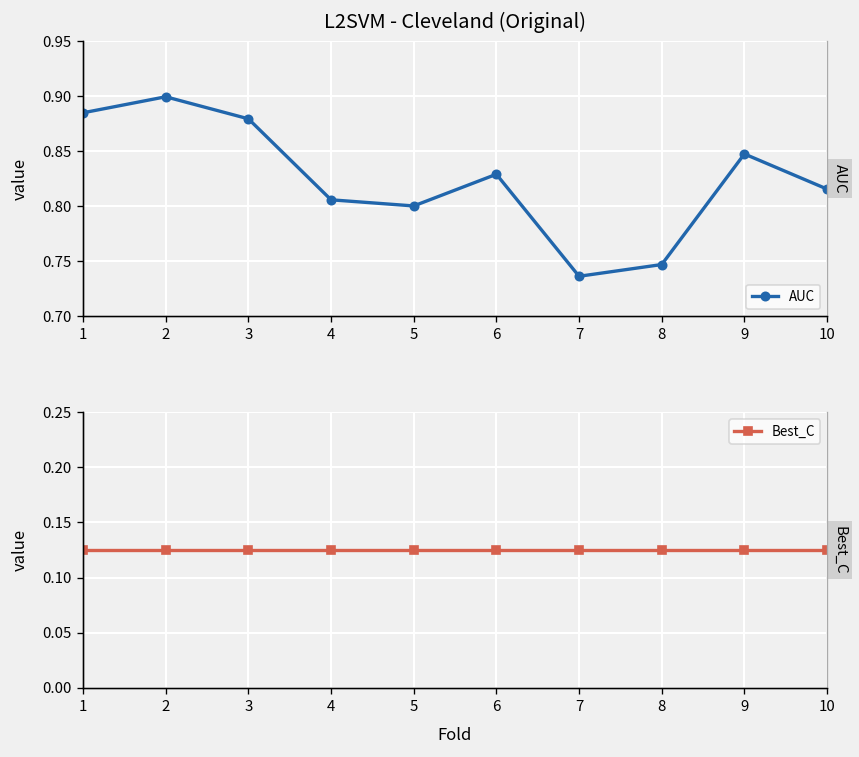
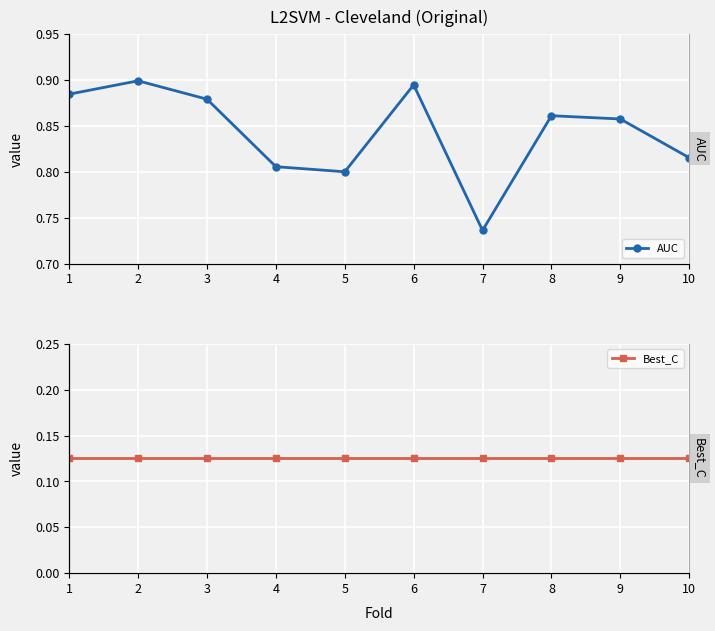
L2SVM - Cleveland (Original), 6: 0.83 -> 0.89
L2SVM - Cleveland (Original), 8: 0.75 -> 0.86
L2SVM - Cleveland (Original), 9: 0.85 -> 0.86
